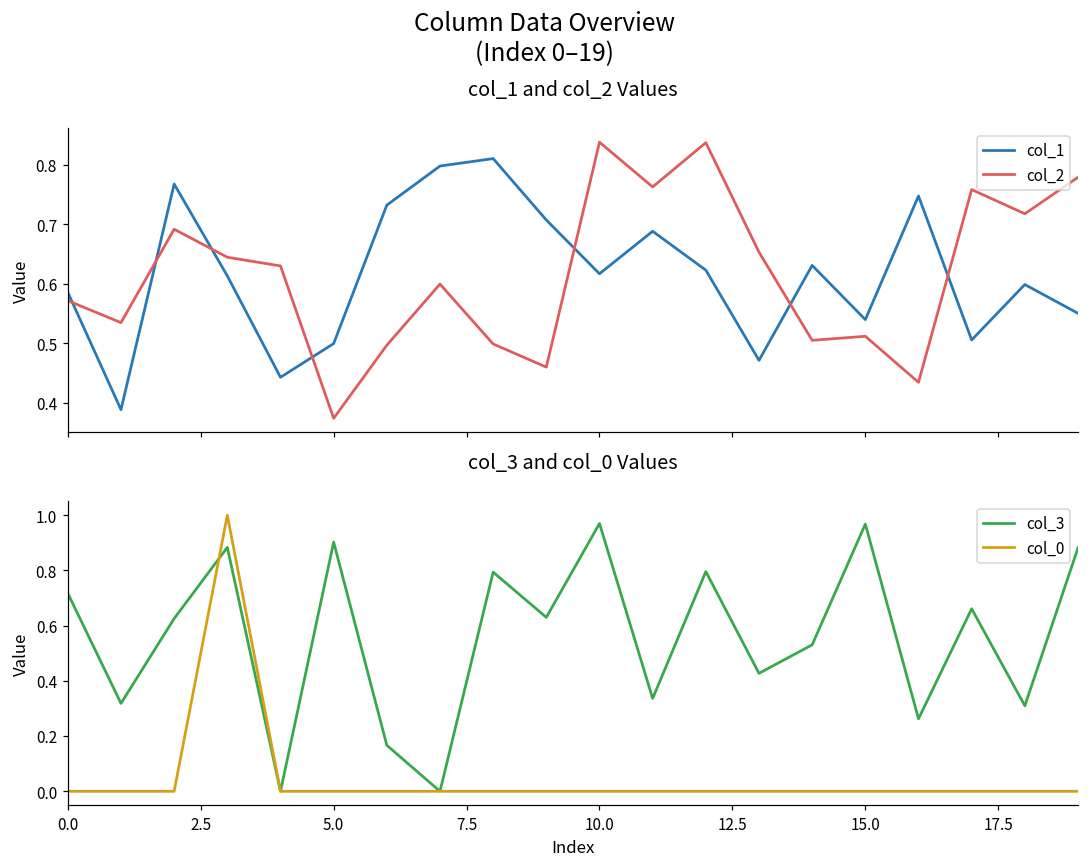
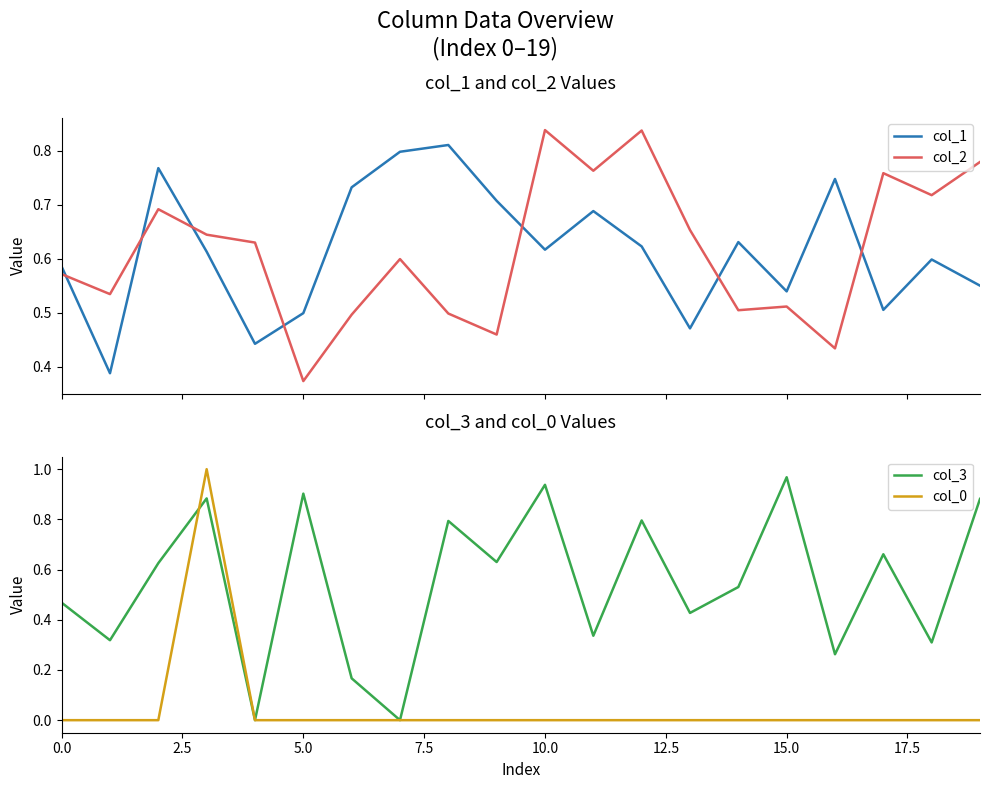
col_3 and col_0 Values, col_3, 0.0: 0.72 -> 0.47
col_3 and col_0 Values, col_3, 10.0: 0.97 -> 0.94
